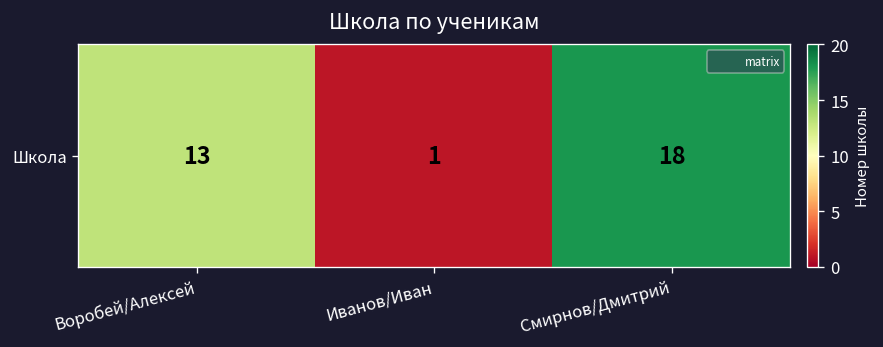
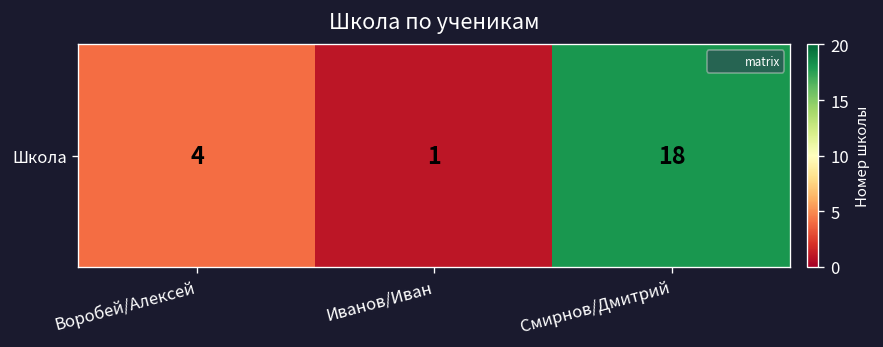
Школа, Воробей/Алексей: 13 -> 4
